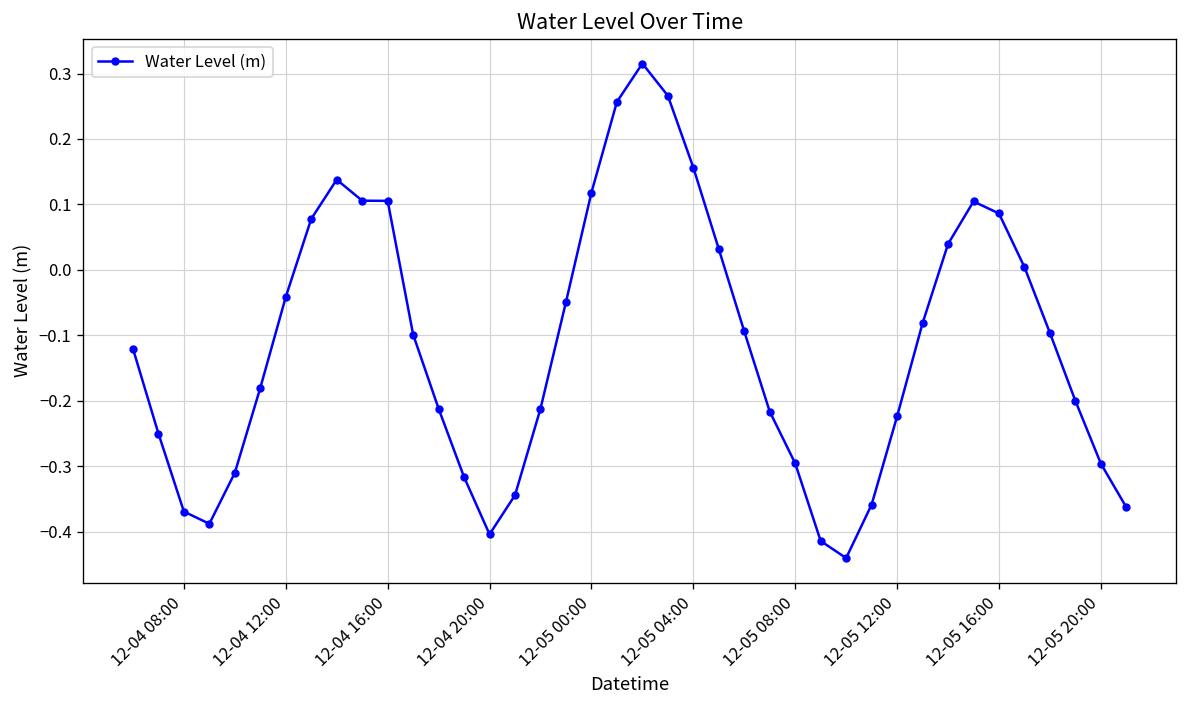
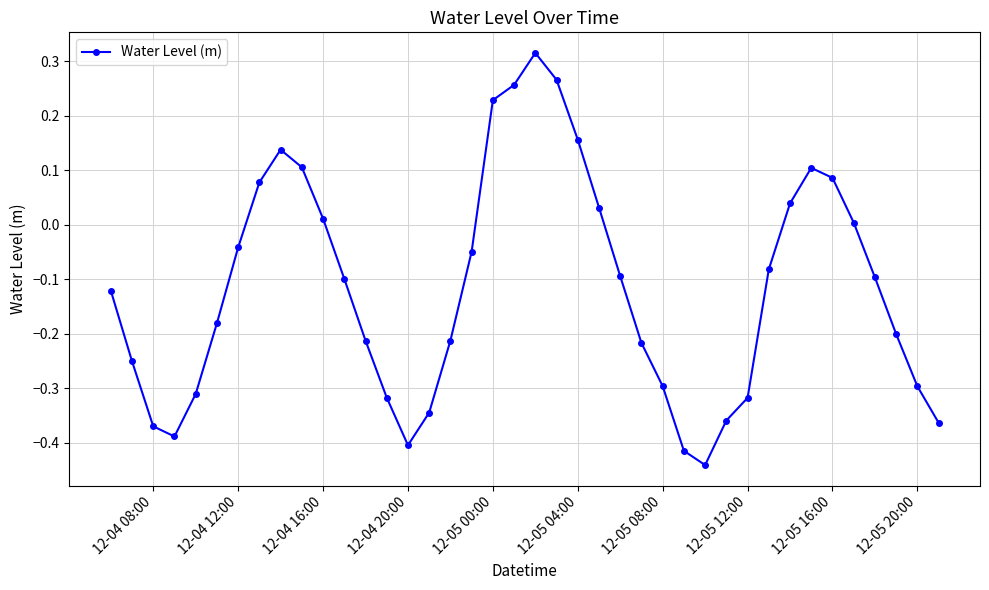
12-04 16:00: 0.11 -> 0.01
12-05 00:00: 0.12 -> 0.23
12-05 12:00: -0.22 -> -0.32
